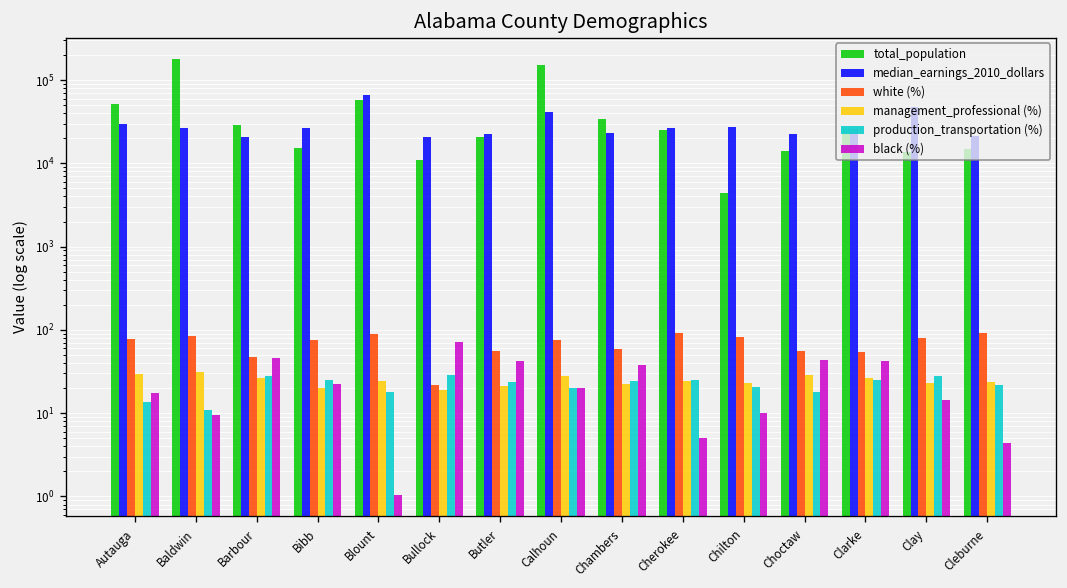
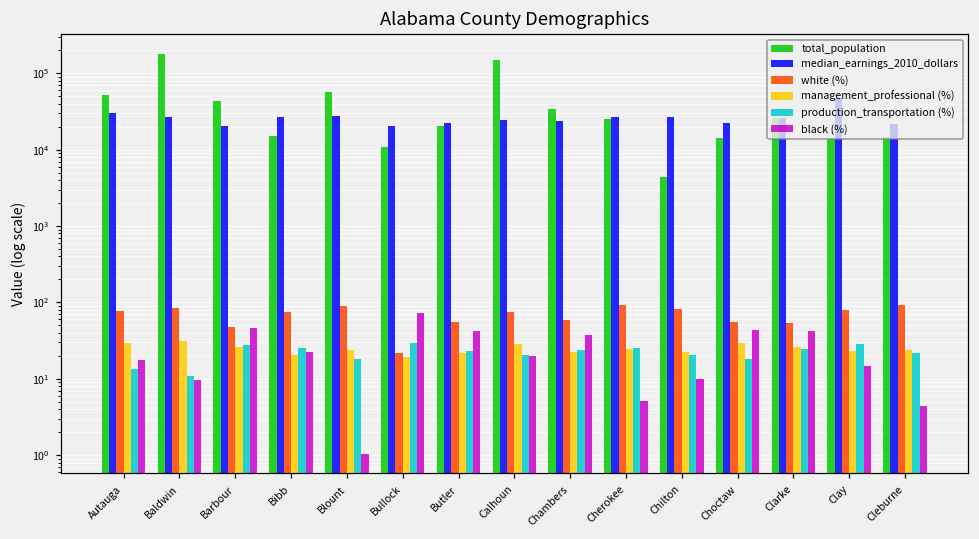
total_population, Barbour: 29000 -> 40000
median_earnings_2010_dollars, Blount: 70000 -> 28000
median_earnings_2010_dollars, Calhoun: 40000 -> 25000
